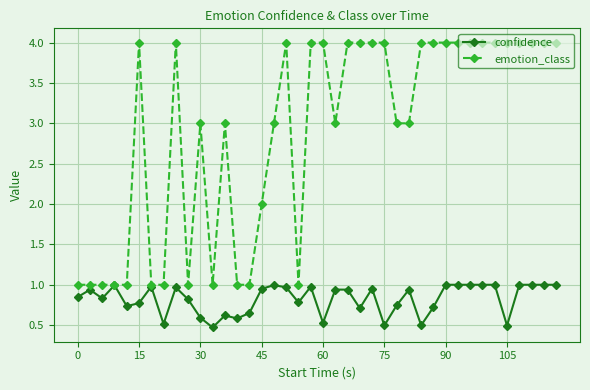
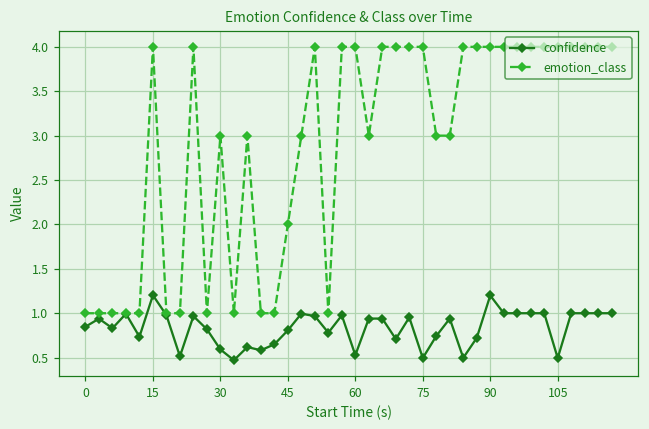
confidence, 15: 0.8 -> 1.2
confidence, 45: 1.0 -> 0.8
confidence, 90: 1.0 -> 1.2
